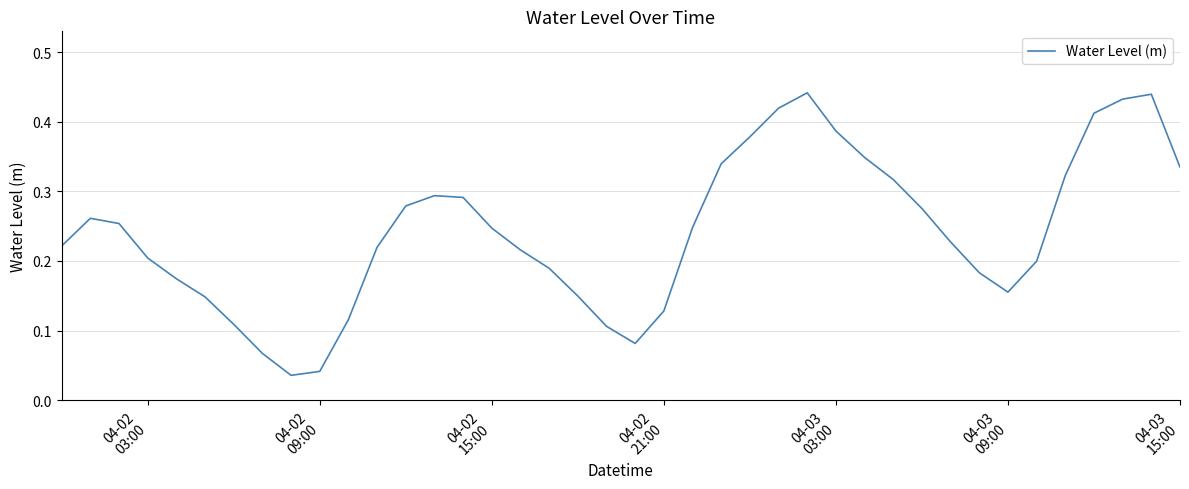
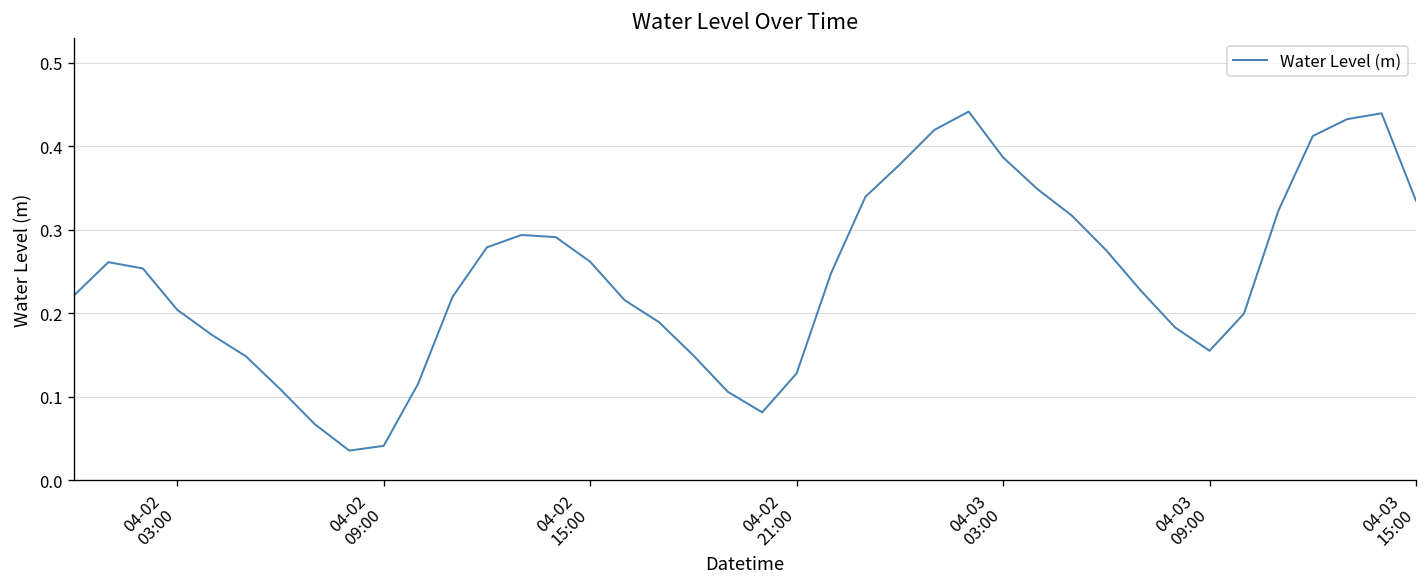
04-02 15:00: 0.25 -> 0.26
